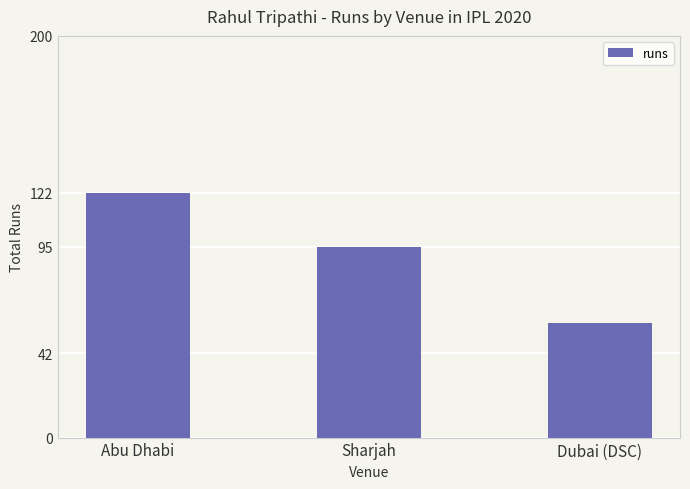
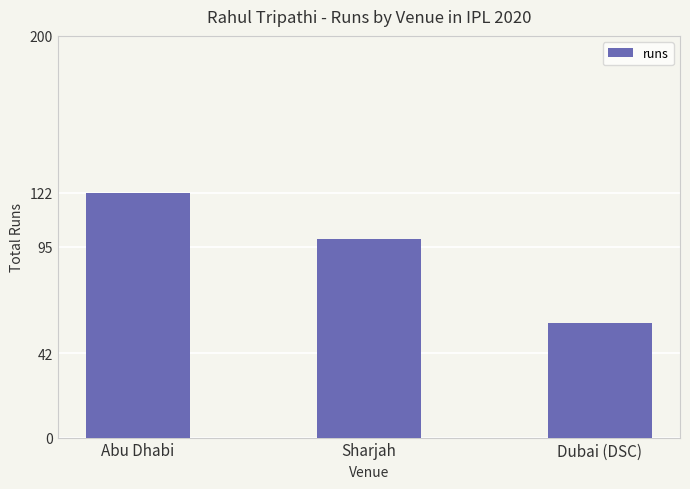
Sharjah: 95 -> 99
